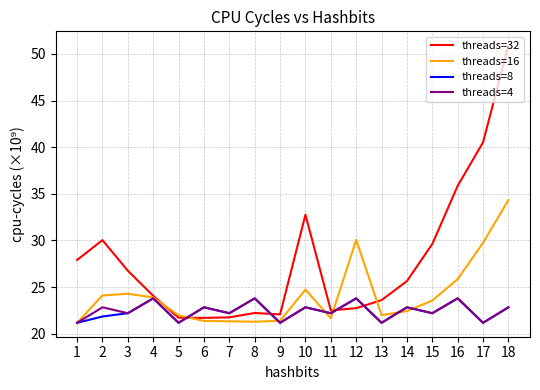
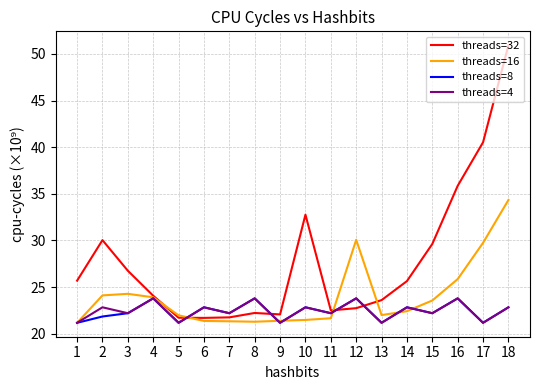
threads=32, 1: 28 -> 26
threads=16, 10: 25 -> 21
